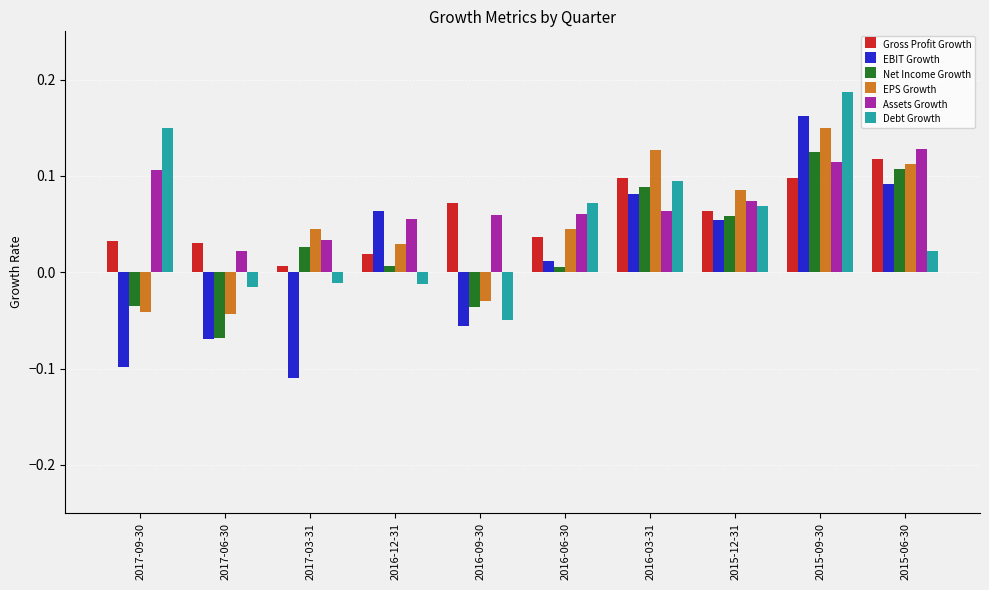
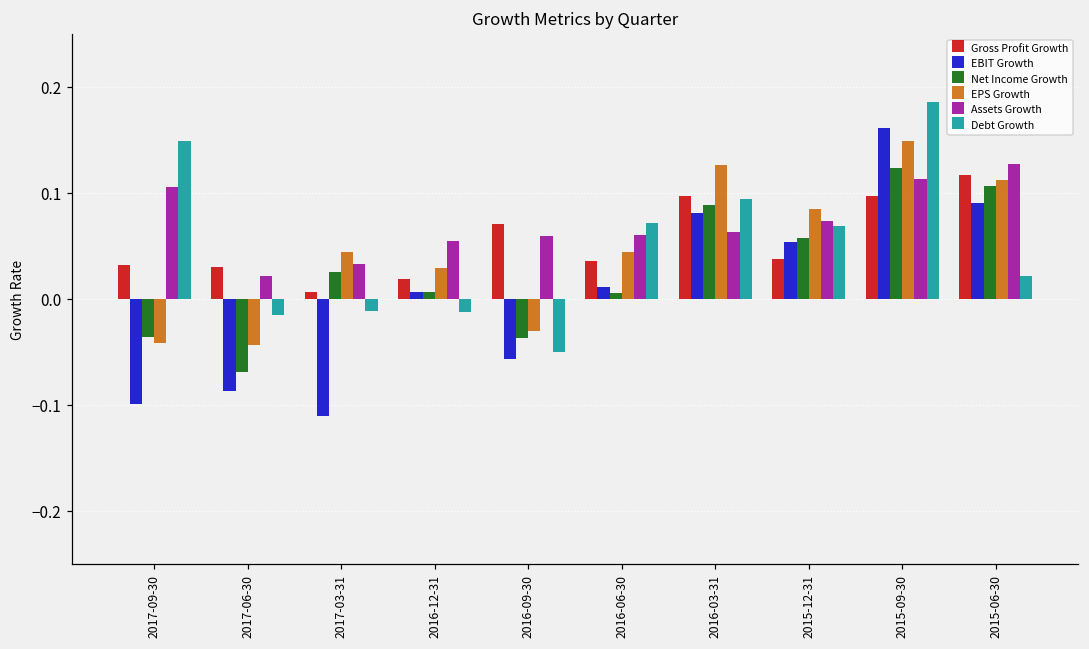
EBIT Growth, 2017-06-30: -0.07 -> -0.09
EBIT Growth, 2016-12-31: 0.06 -> 0.01
Gross Profit Growth, 2015-12-31: 0.06 -> 0.04
